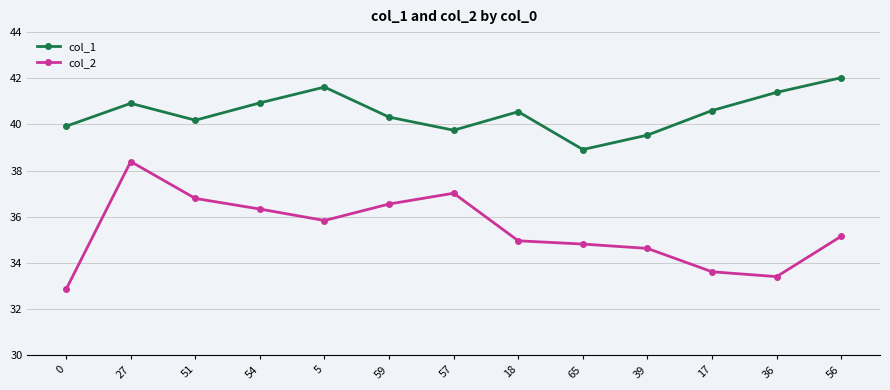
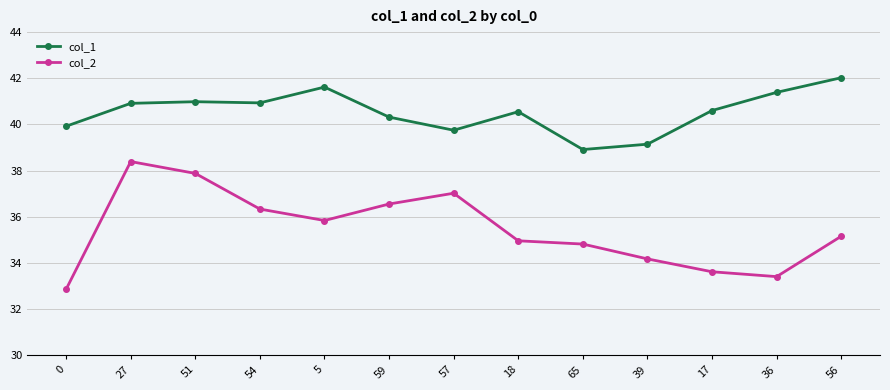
col_1, 51: 40.2 -> 41.0
col_2, 51: 36.8 -> 37.9
col_1, 39: 39.5 -> 39.1
col_2, 39: 34.6 -> 34.2
